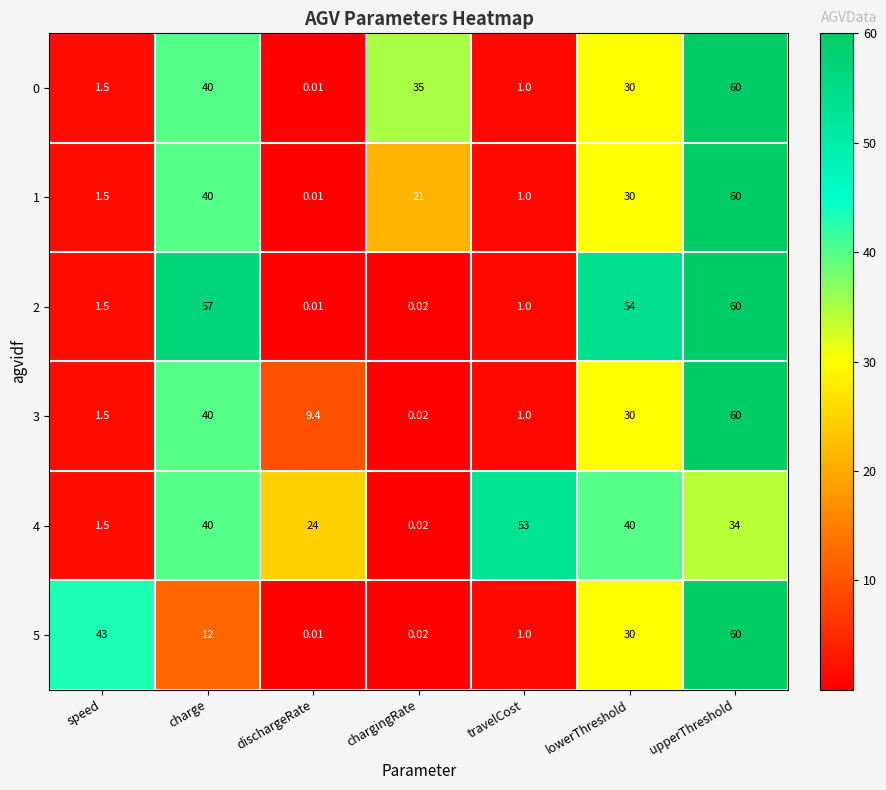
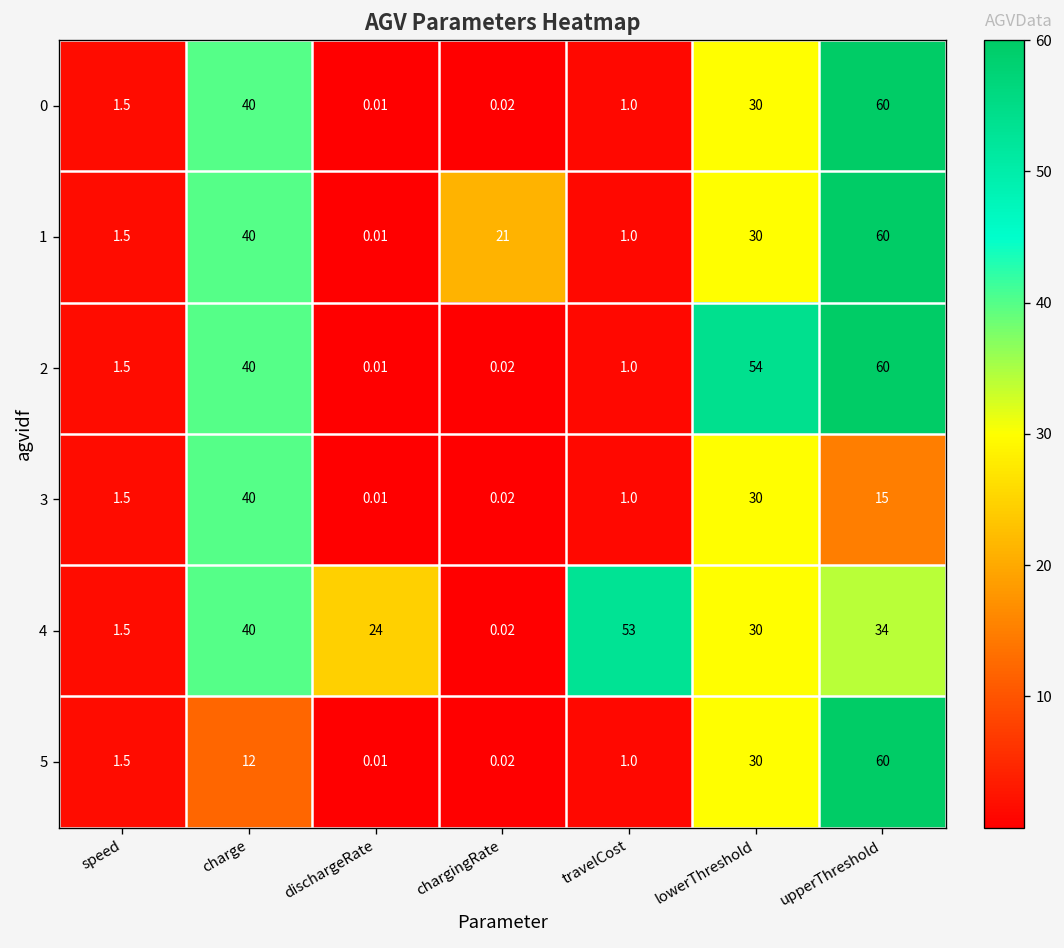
0, chargingRate: 35 -> 0.02
2, charge: 57 -> 40
3, dischargeRate: 9.4 -> 0.01
3, upperThreshold: 60 -> 15
4, lowerThreshold: 40 -> 30
5, speed: 43 -> 1.5
